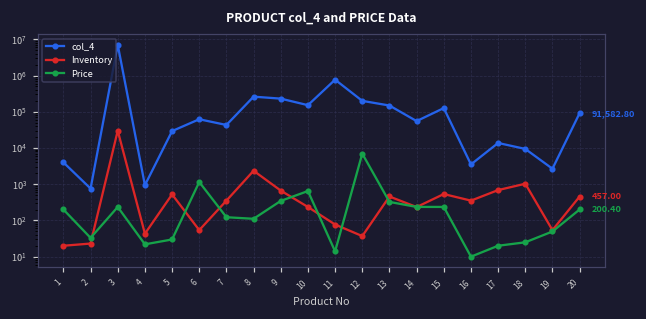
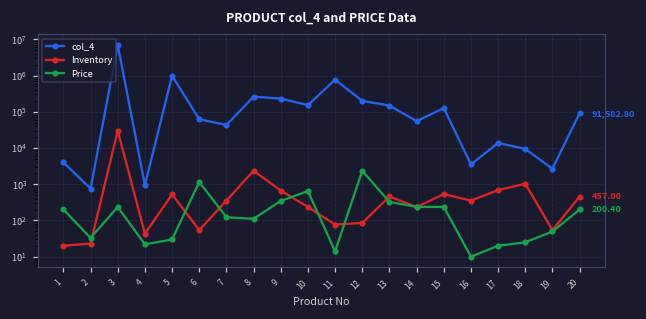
col_4, 5: 30000 -> 1000000
Inventory, 12: 40 -> 90
Price, 12: 7000 -> 2000
